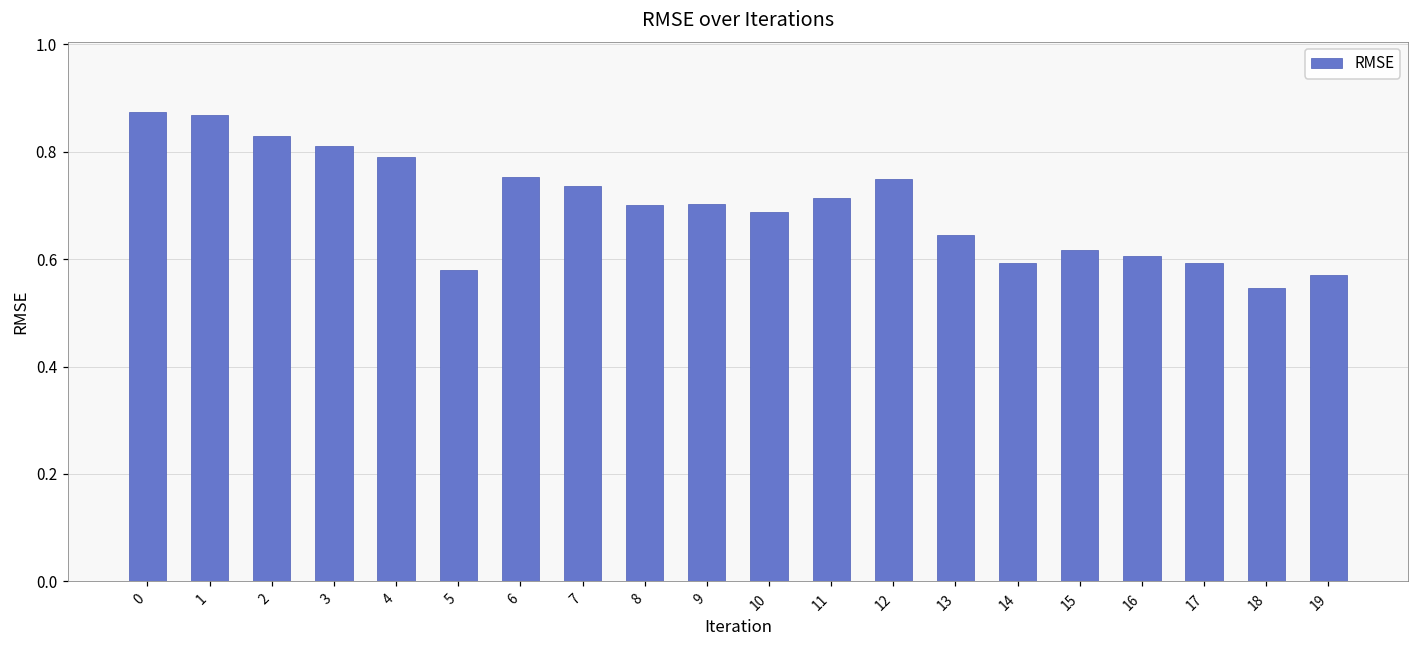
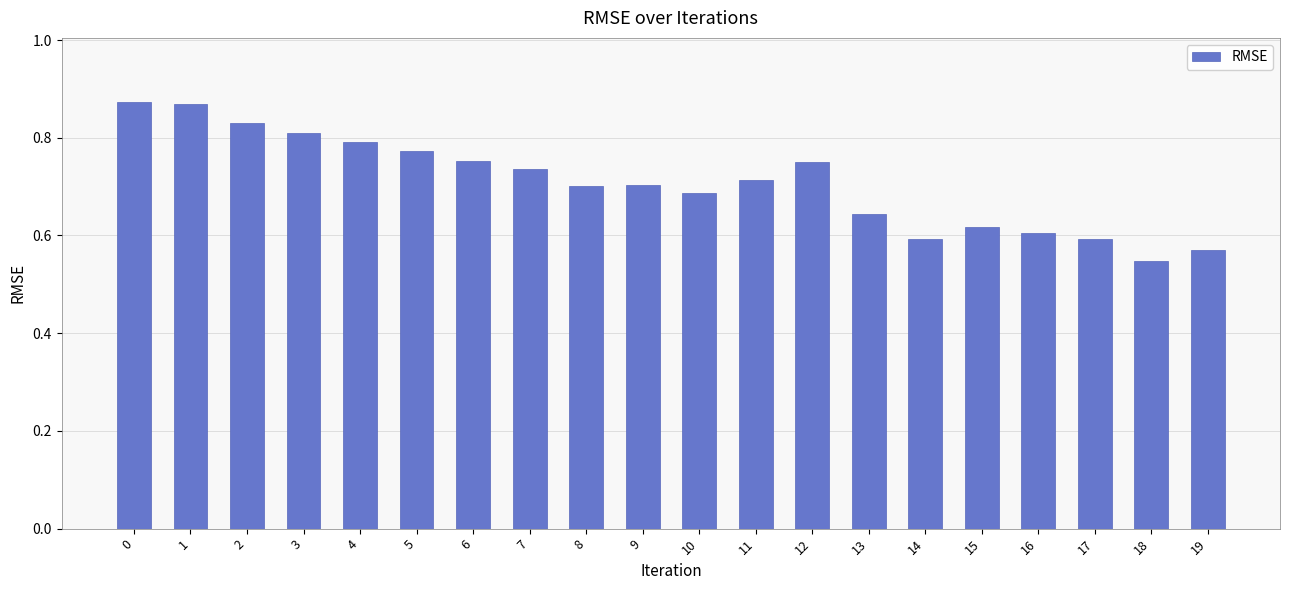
5: 0.58 -> 0.77
